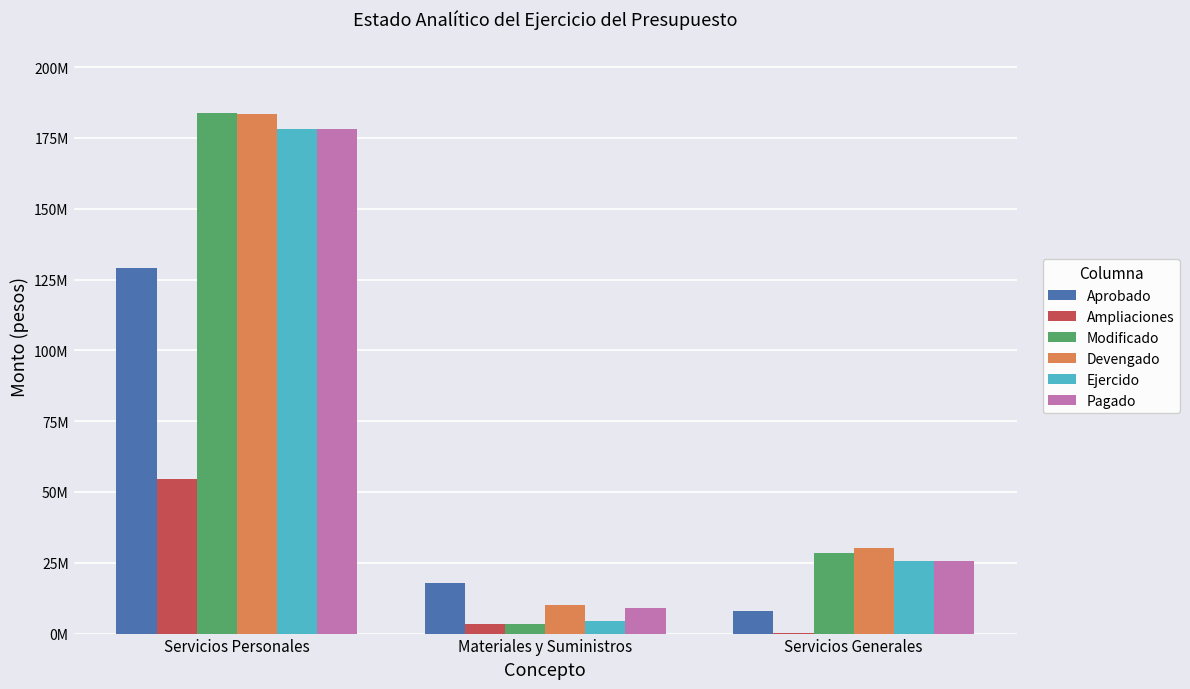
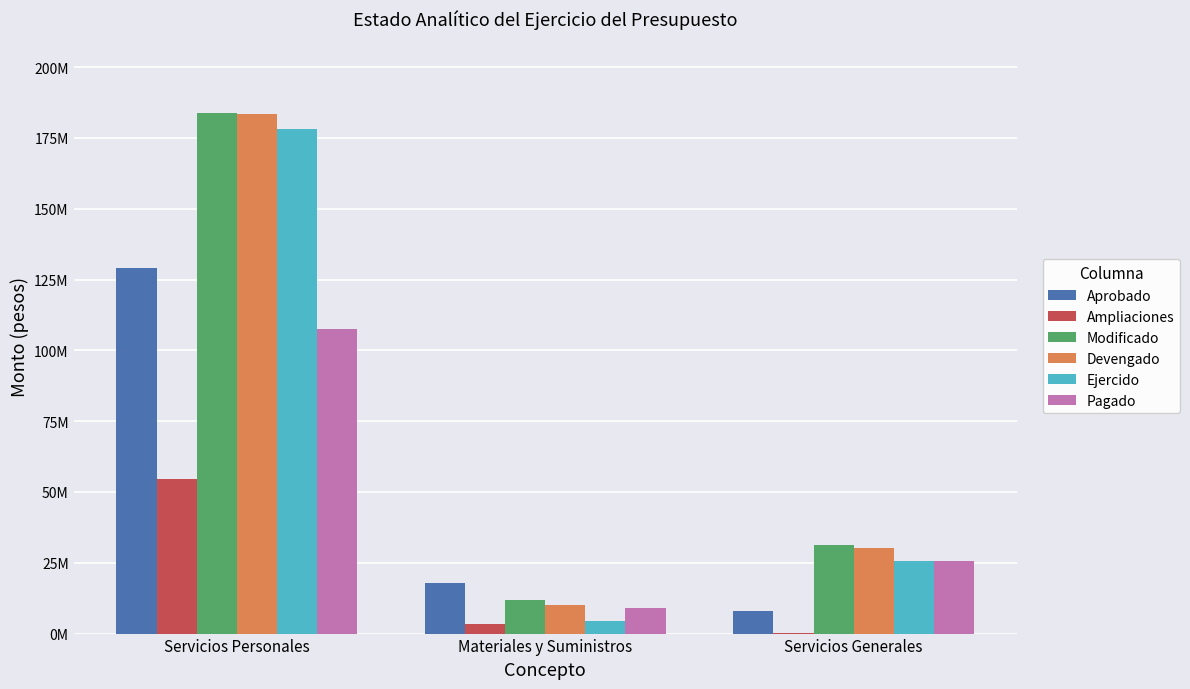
Pagado, Servicios Personales: 178000000 -> 107000000
Modificado, Materiales y Suministros: 3000000 -> 12000000
Modificado, Servicios Generales: 28000000 -> 31000000
